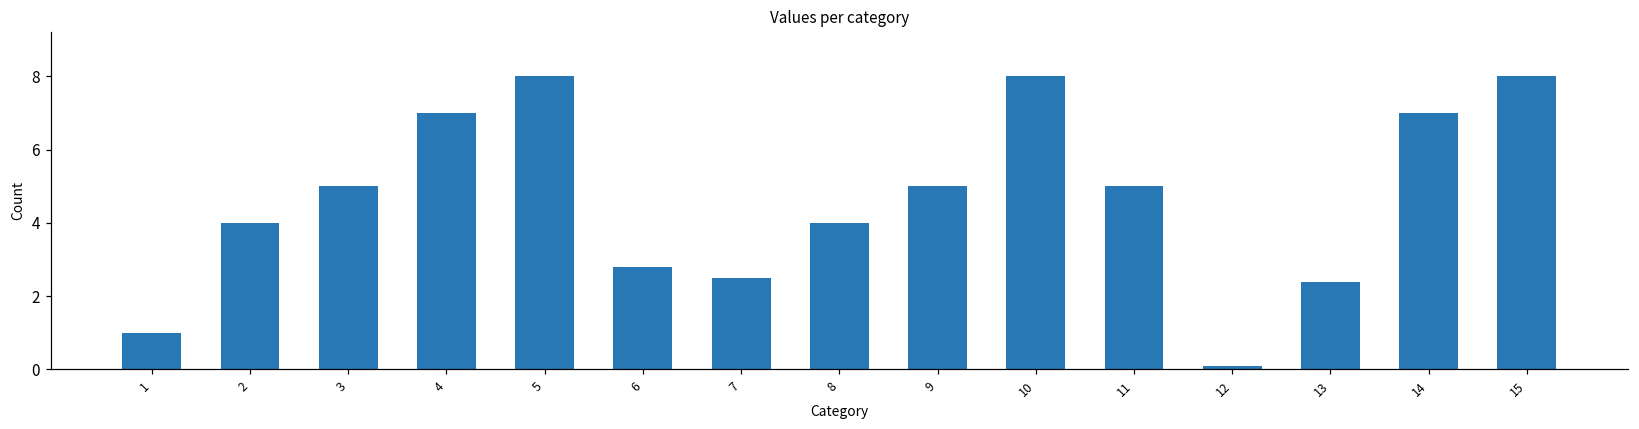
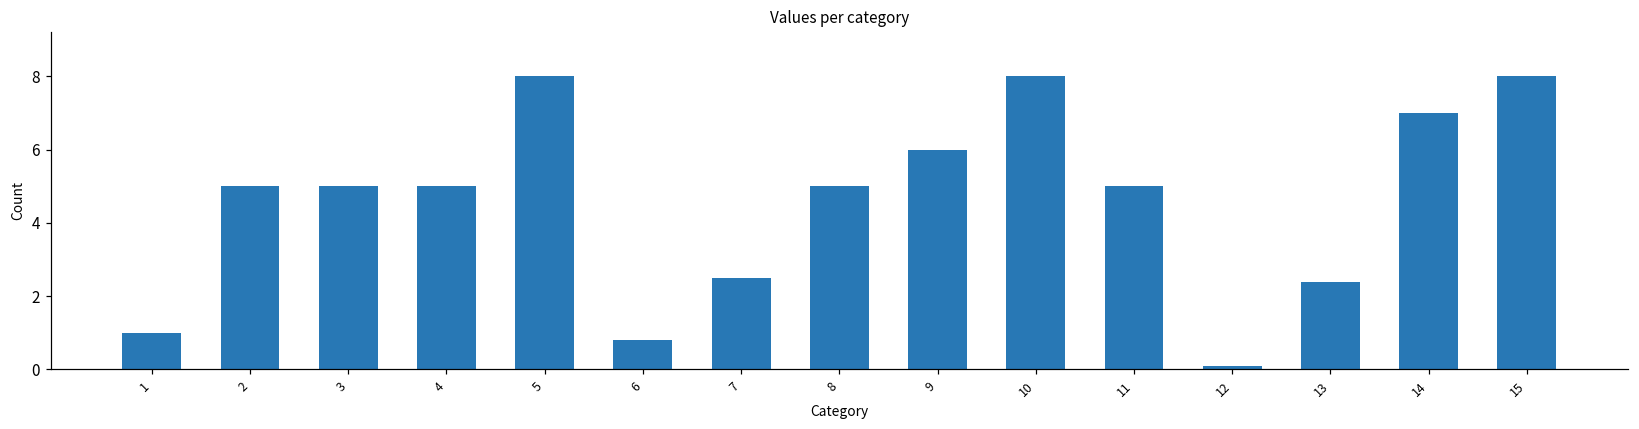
2: 4 -> 5
4: 7 -> 5
6: 2.8 -> 0.8
8: 4 -> 5
9: 5 -> 6
